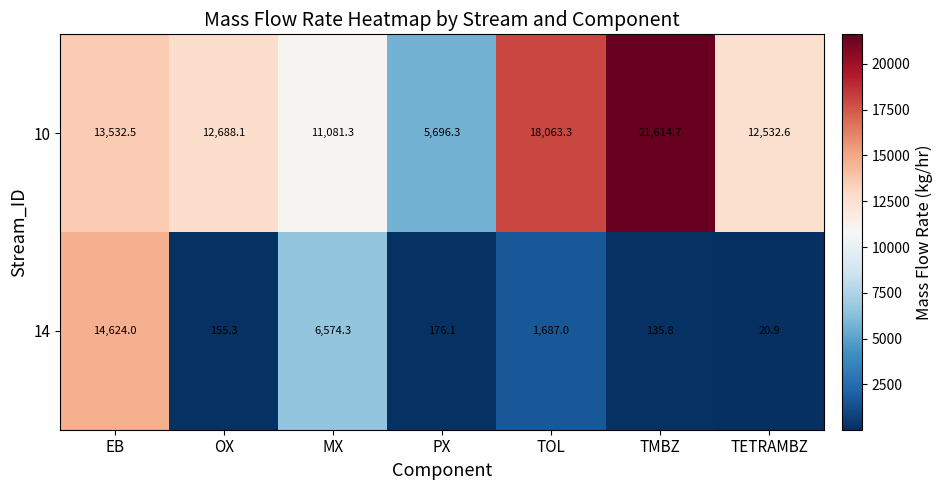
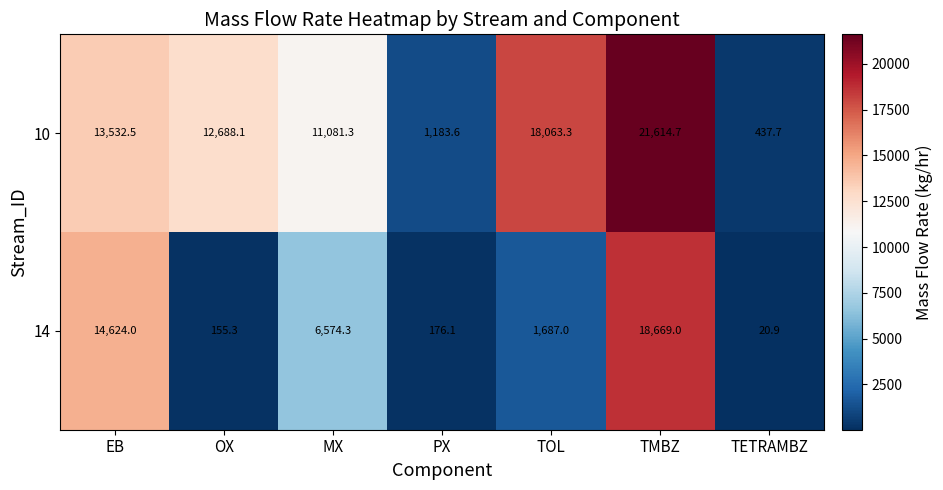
10, PX: 5,696.3 -> 1,183.6
10, TETRAMBZ: 12,532.6 -> 437.7
14, TMBZ: 135.8 -> 18,669.0
